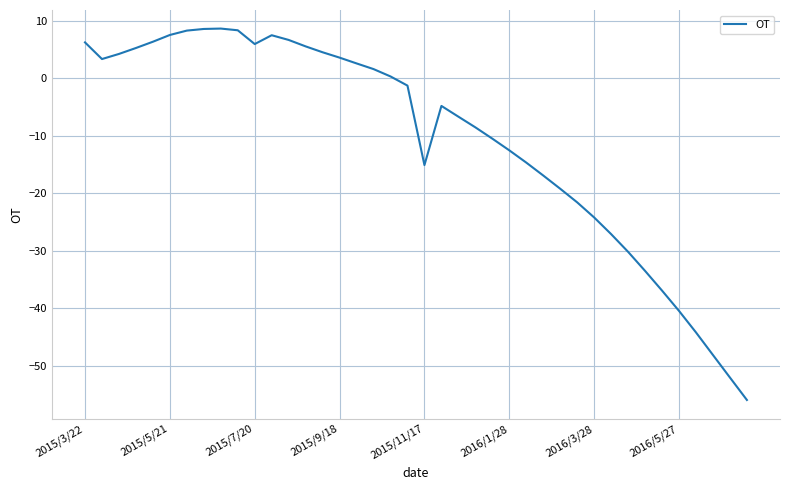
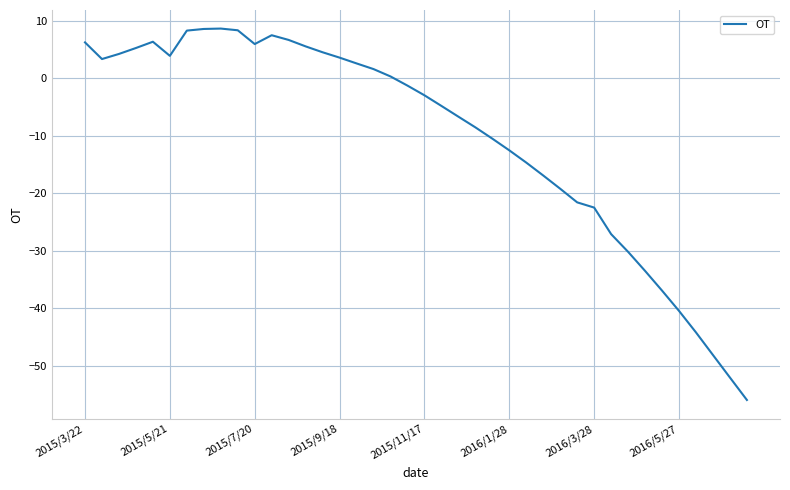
2015/5/21: 8 -> 4
2015/11/17: -15 -> -3
2016/3/28: -24 -> -22
